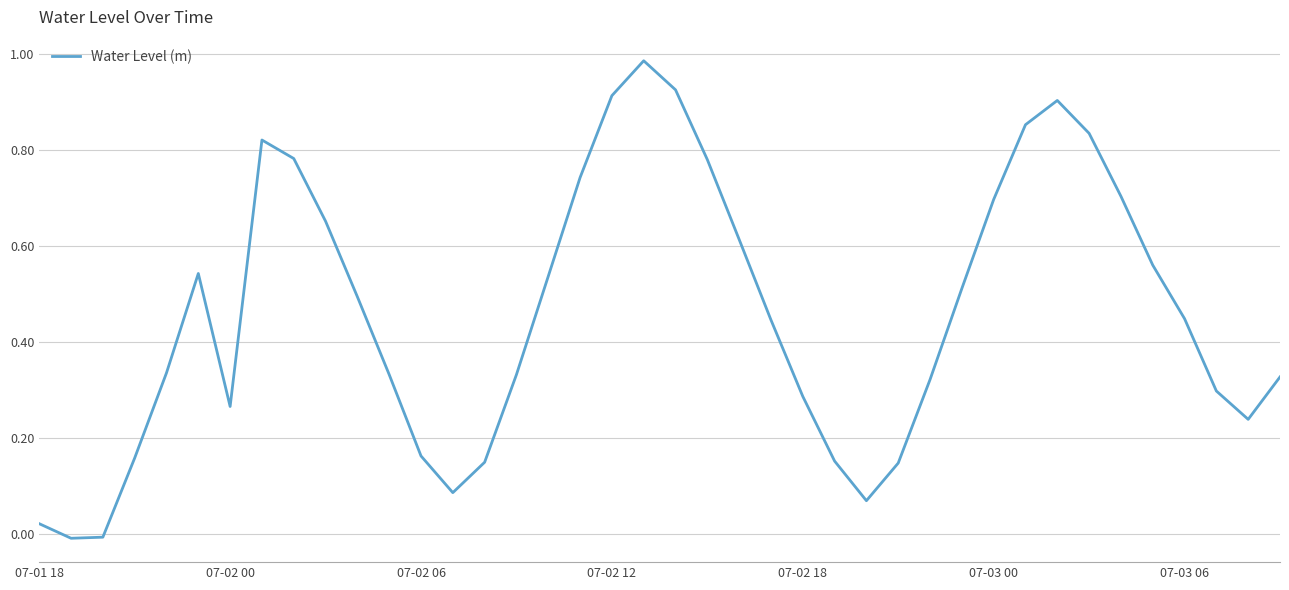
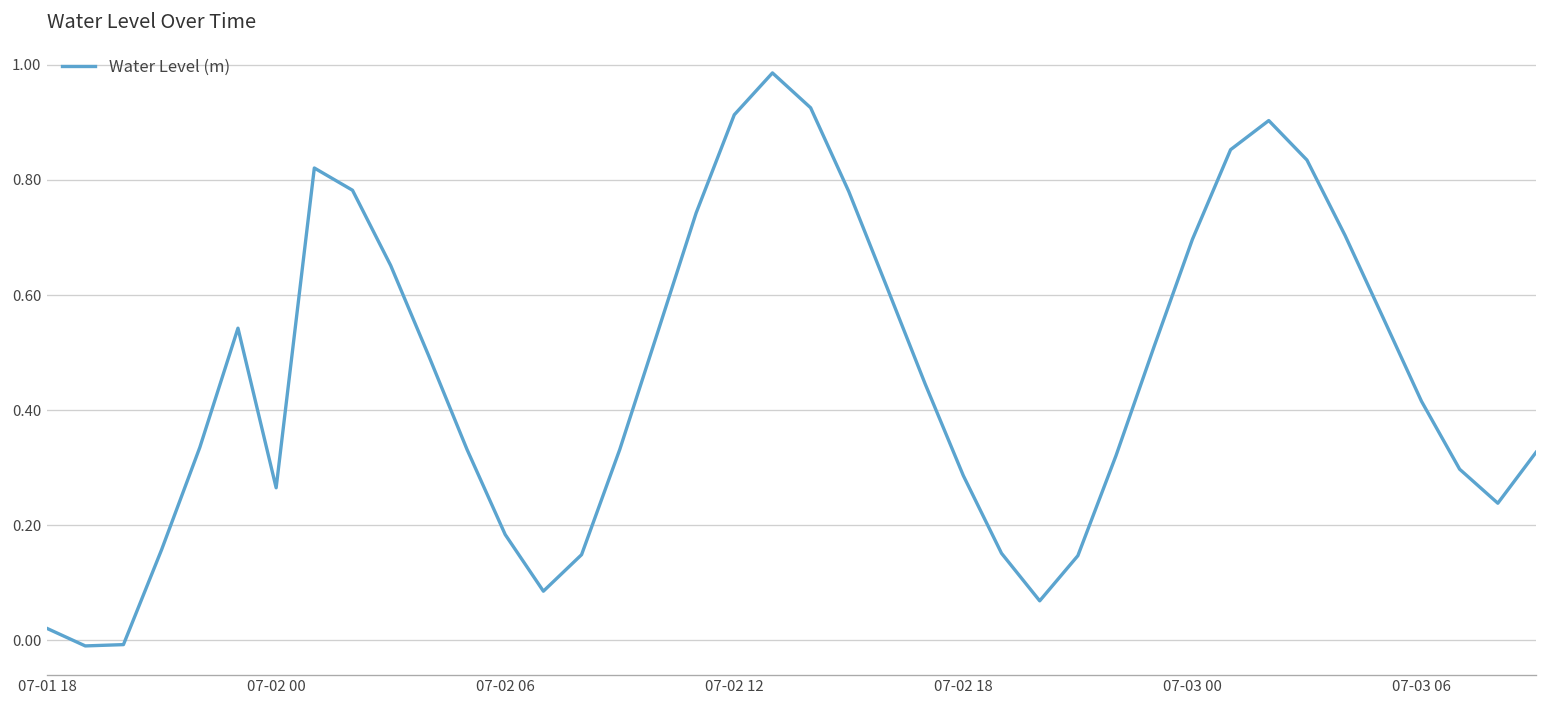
07-02 06: 0.16 -> 0.18
07-03 06: 0.45 -> 0.42
